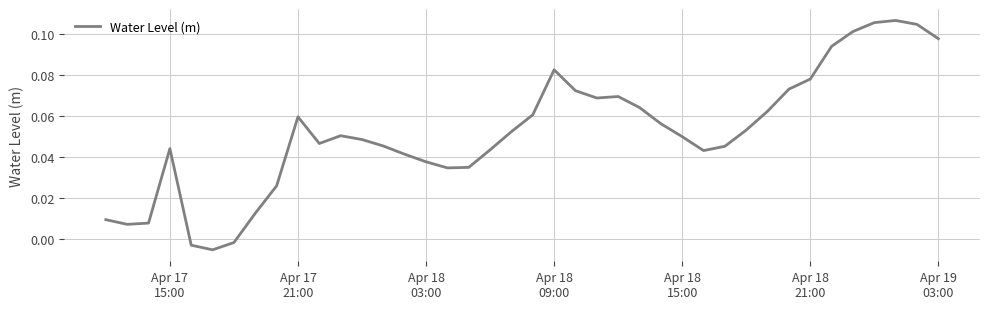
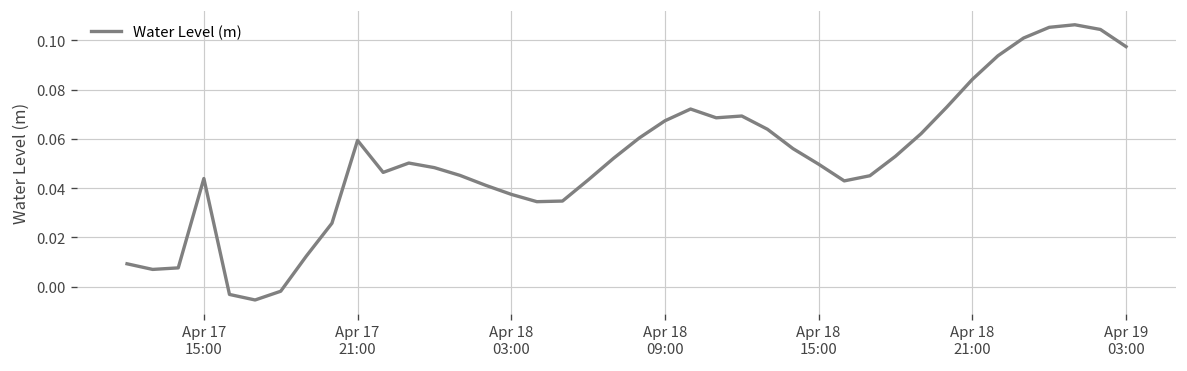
Apr 18 09:00: 0.082 -> 0.067
Apr 18 21:00: 0.078 -> 0.084
